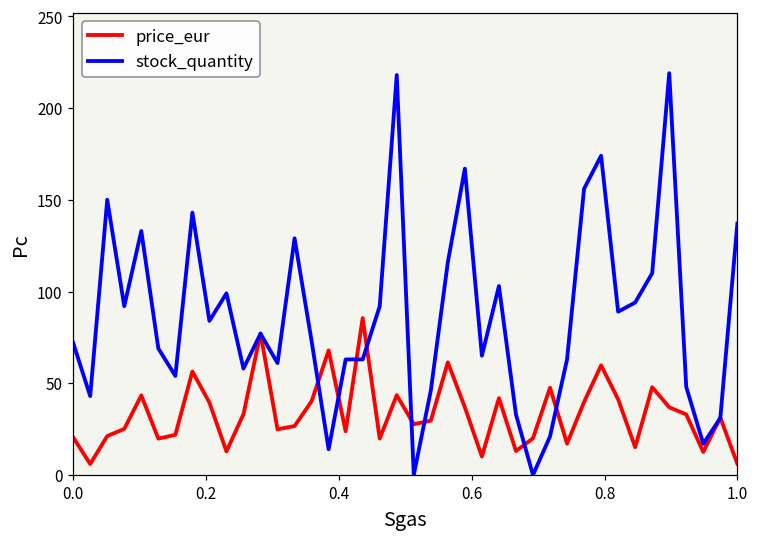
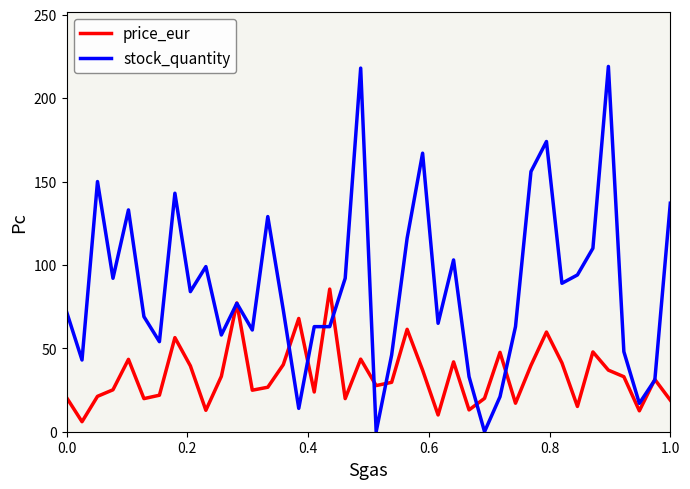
price_eur, 1.0: 6 -> 19
